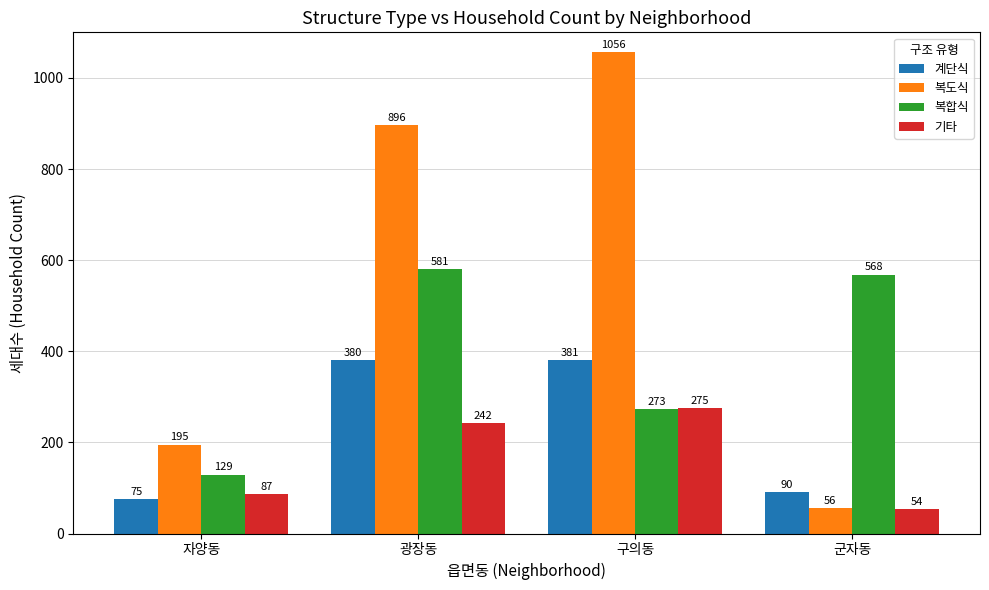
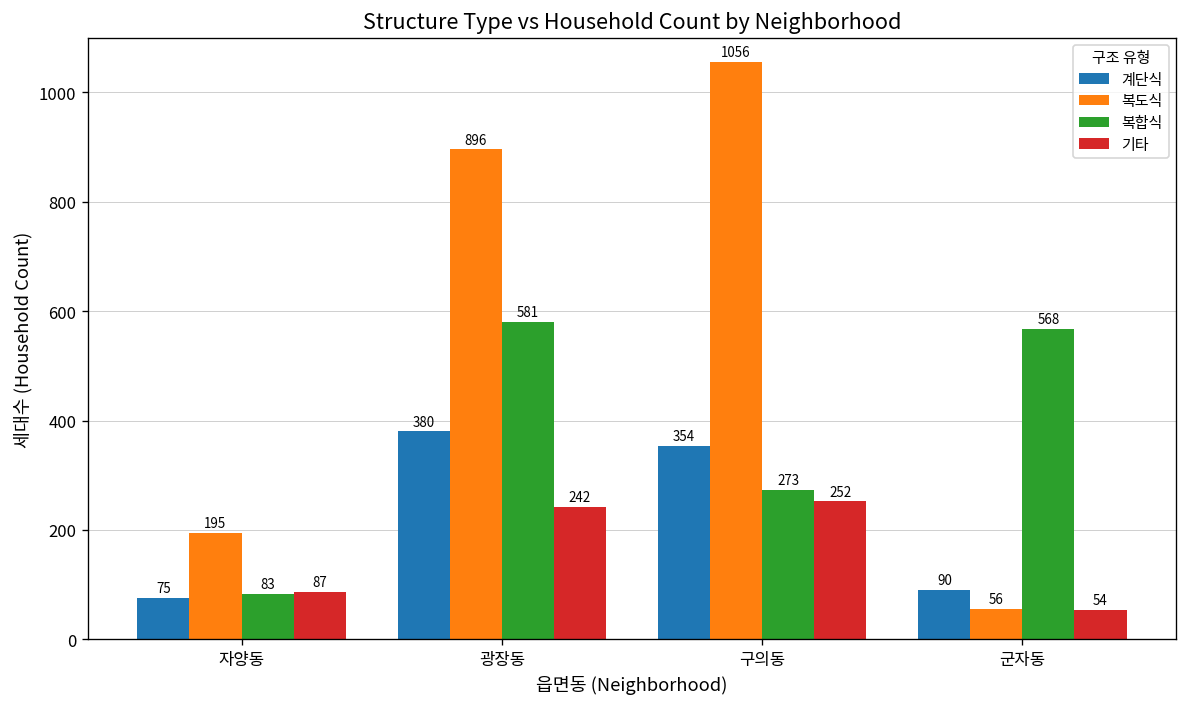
복합식, 자양동: 129 -> 83
계단식, 구의동: 381 -> 354
기타, 구의동: 275 -> 252
